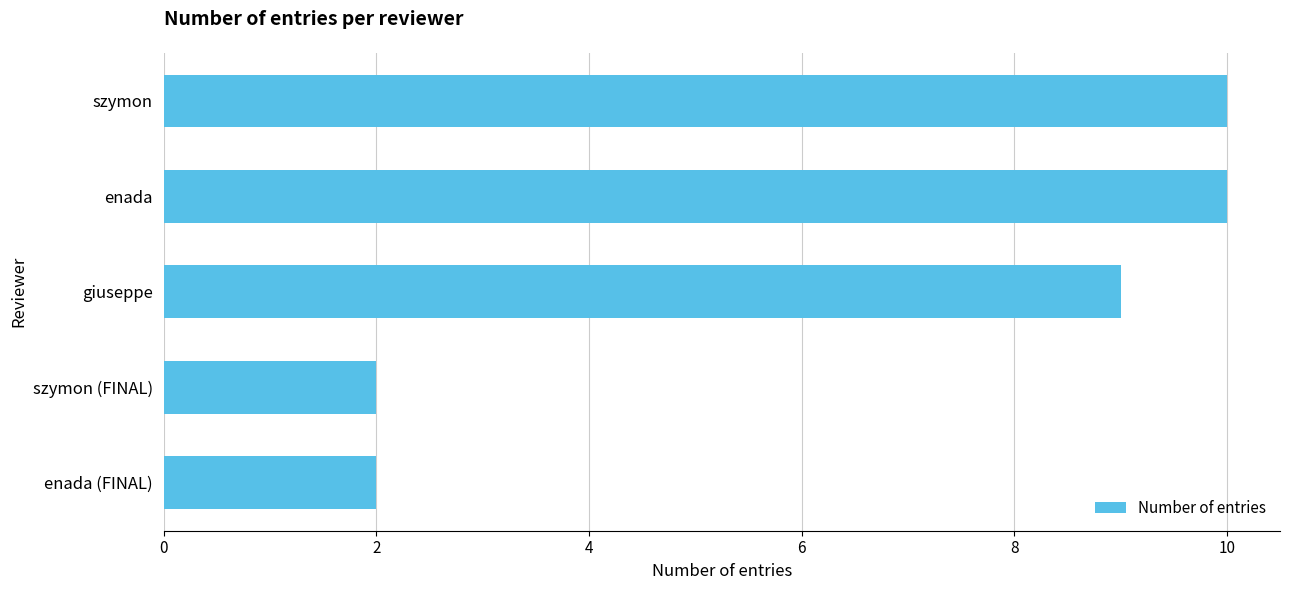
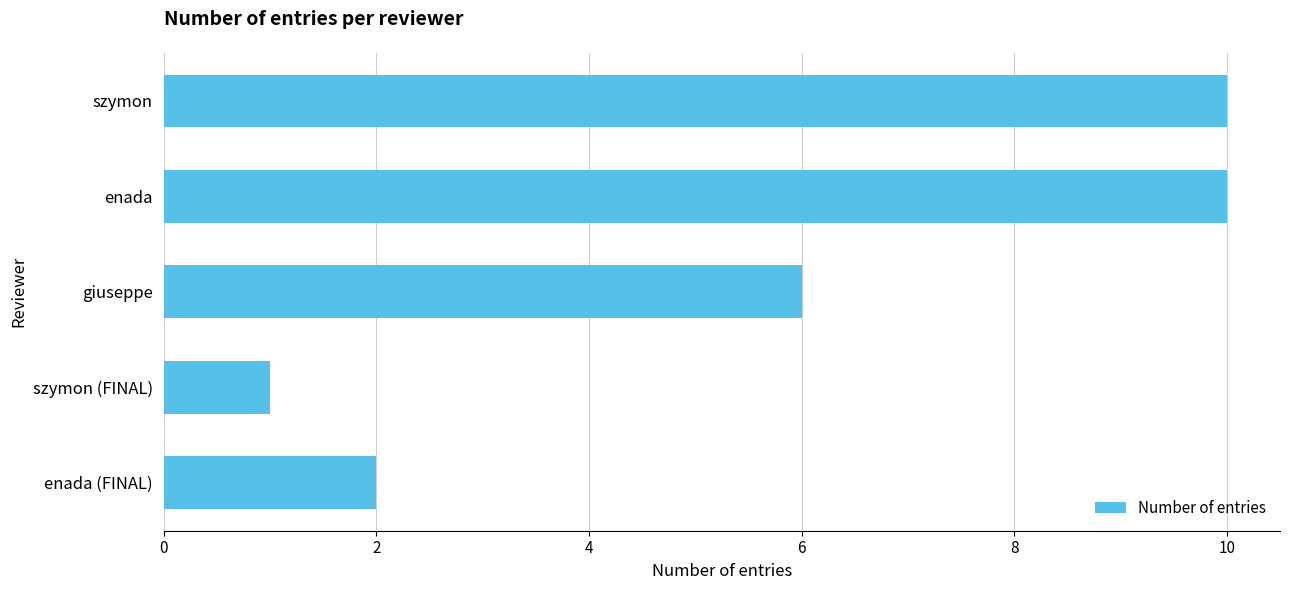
giuseppe: 9 -> 6
szymon (FINAL): 2 -> 1
